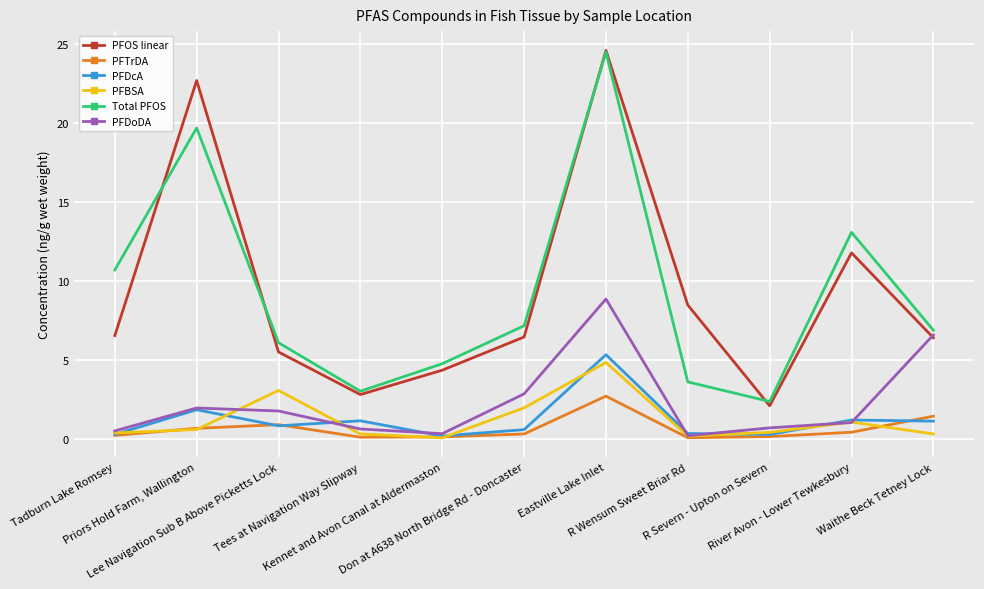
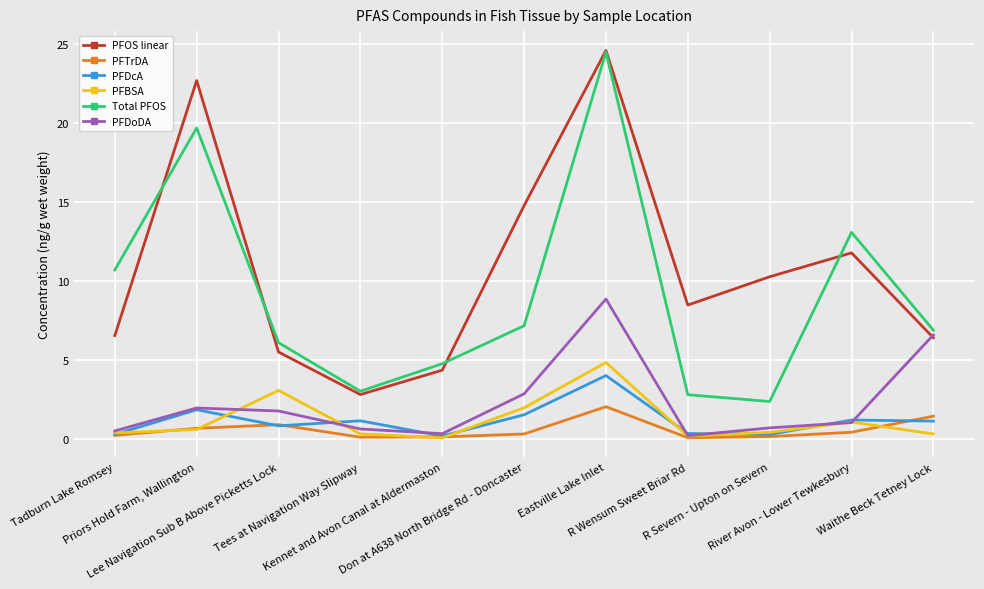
PFOS linear, Don at A638 North Bridge Rd - Doncaster: 6.5 -> 14.8
PFDcA, Don at A638 North Bridge Rd - Doncaster: 0.6 -> 1.6
PFTrDA, Eastville Lake Inlet: 2.7 -> 2.1
PFDcA, Eastville Lake Inlet: 5.4 -> 4.0
Total PFOS, R Wensum Sweet Briar Rd: 3.6 -> 2.8
PFOS linear, R Severn - Upton on Severn: 2.1 -> 10.3
